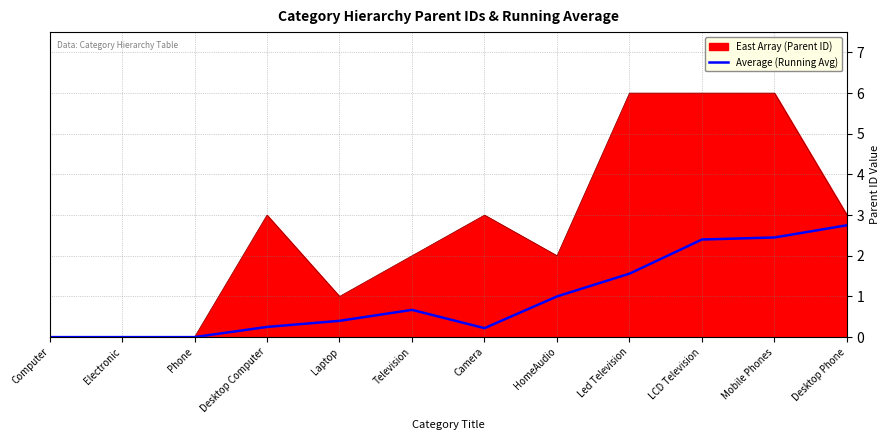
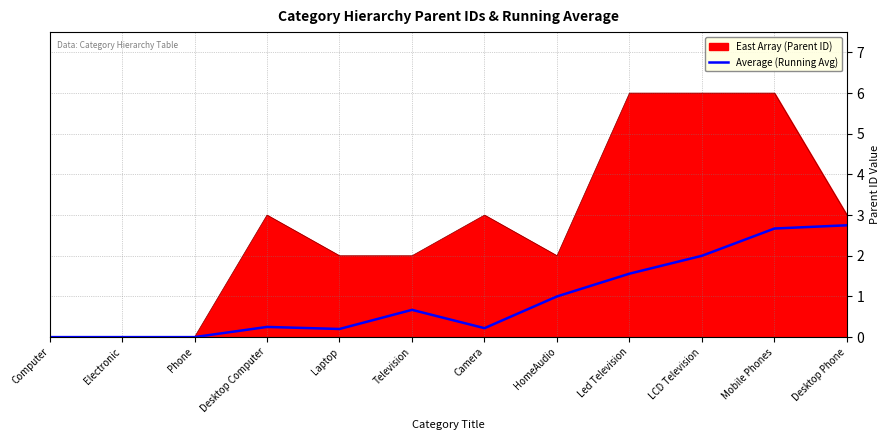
East Array (Parent ID), Laptop: 1 -> 2
Average (Running Avg), Laptop: 0.4 -> 0.2
Average (Running Avg), LCD Television: 2.4 -> 2.0
Average (Running Avg), Mobile Phones: 2.5 -> 2.7
